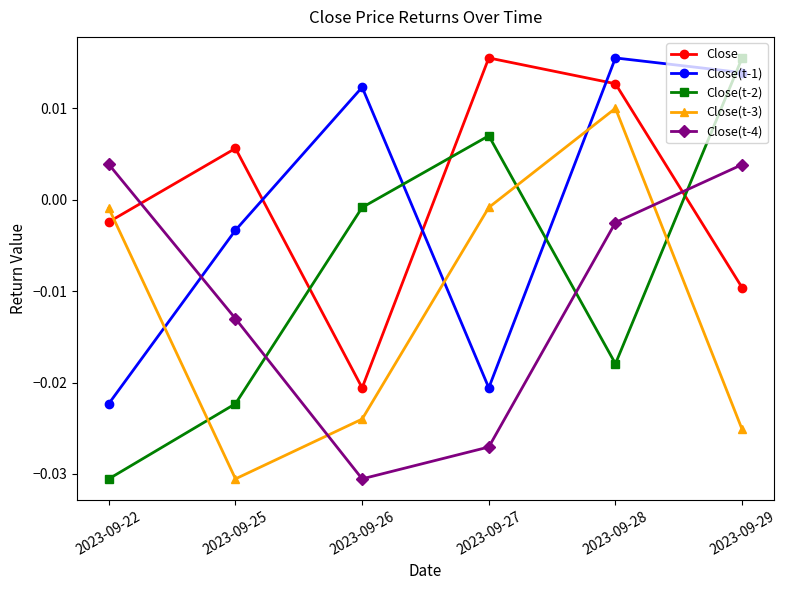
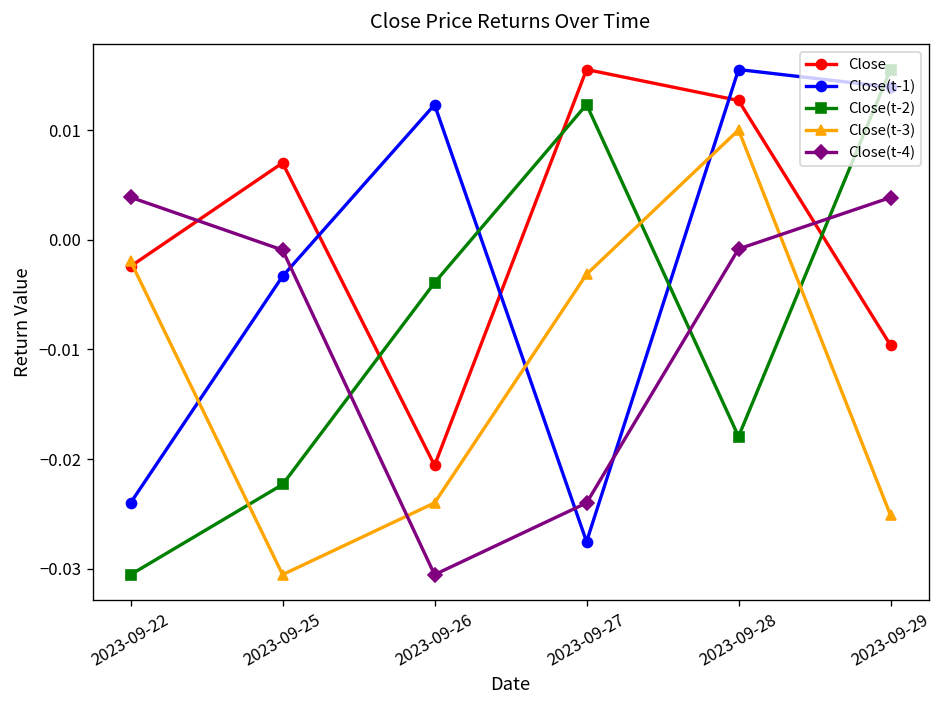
Close(t-1), 2023-09-22: -0.022 -> -0.024
Close(t-3), 2023-09-22: -0.001 -> -0.002
Close, 2023-09-25: 0.006 -> 0.007
Close(t-4), 2023-09-25: -0.013 -> -0.001
Close(t-2), 2023-09-26: -0.001 -> -0.004
Close(t-1), 2023-09-27: -0.021 -> -0.028
Close(t-2), 2023-09-27: 0.007 -> 0.012
Close(t-3), 2023-09-27: -0.001 -> -0.003
Close(t-4), 2023-09-27: -0.027 -> -0.024
Close(t-4), 2023-09-28: -0.002 -> -0.001
